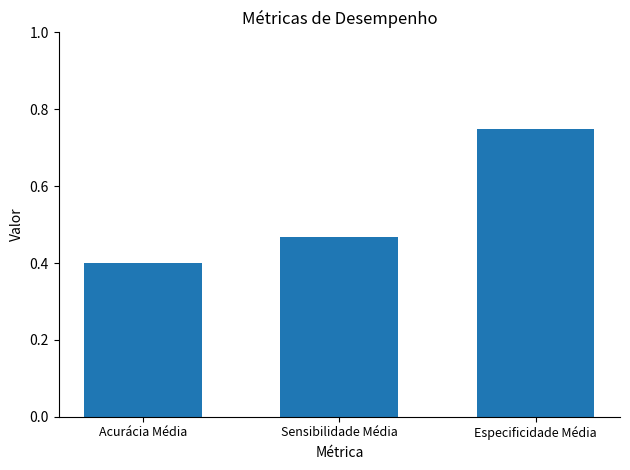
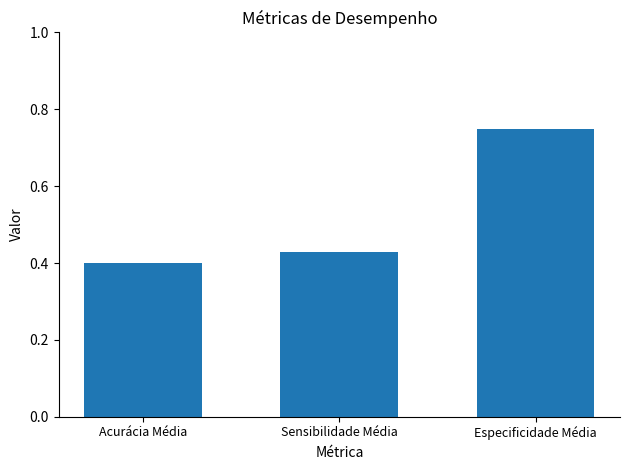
Sensibilidade Média: 0.47 -> 0.43
